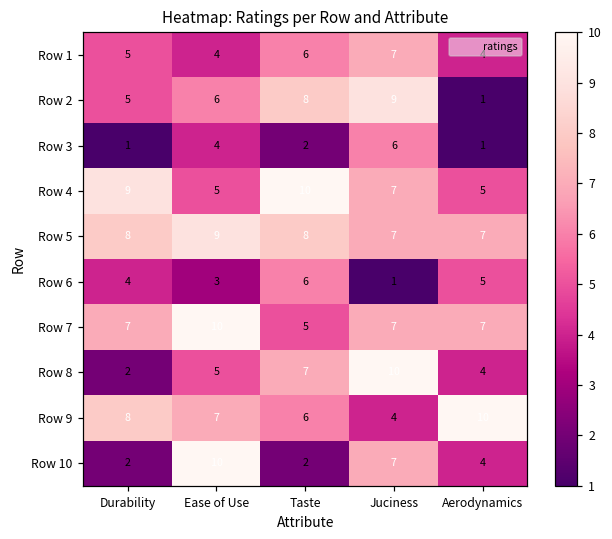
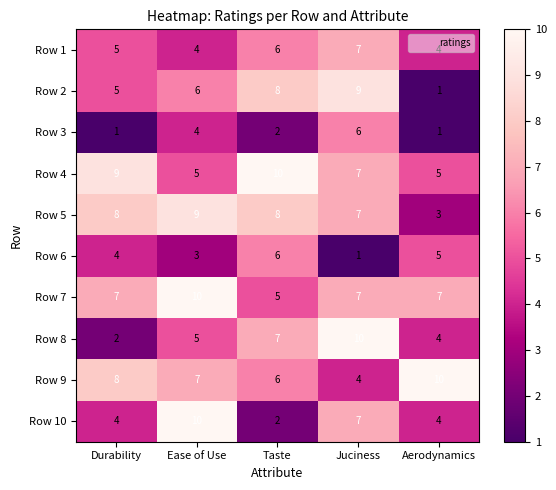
Row 5, Aerodynamics: 7 -> 3
Row 10, Durability: 2 -> 4
